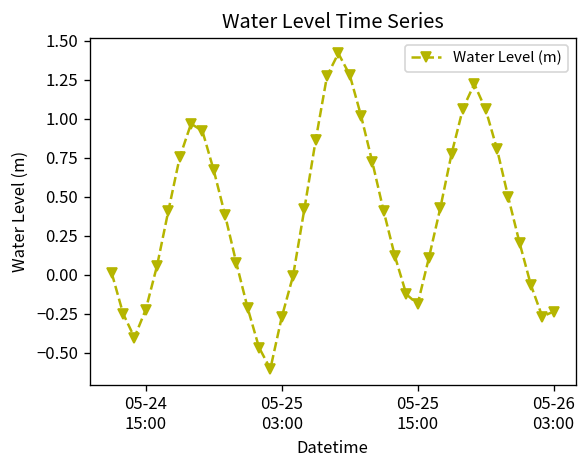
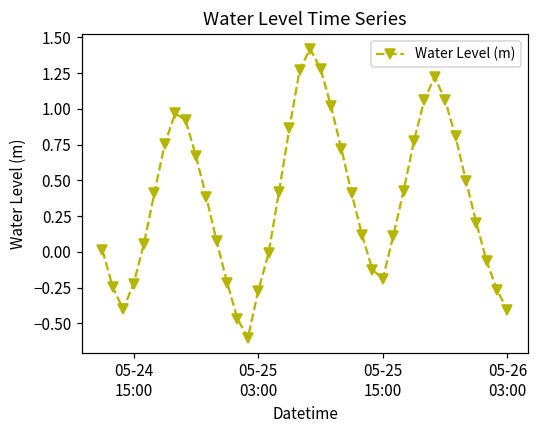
05-26 03:00: -0.24 -> -0.41
